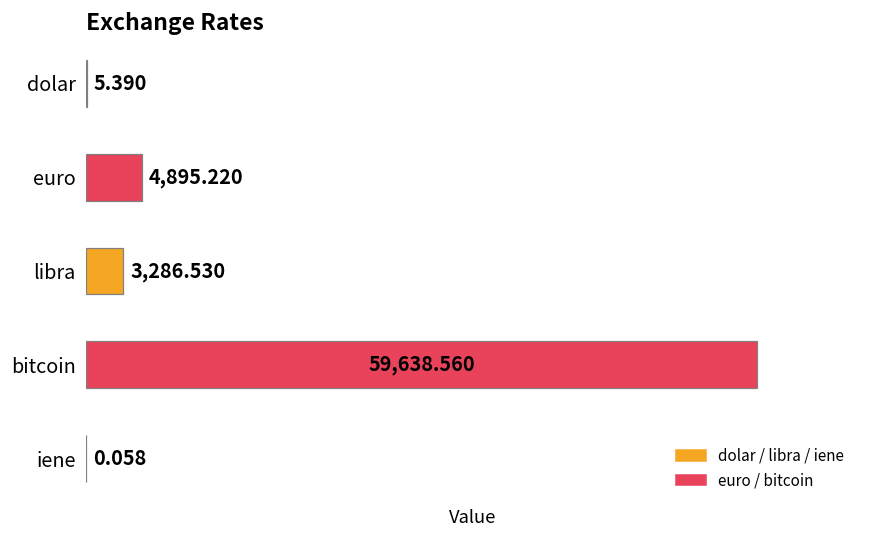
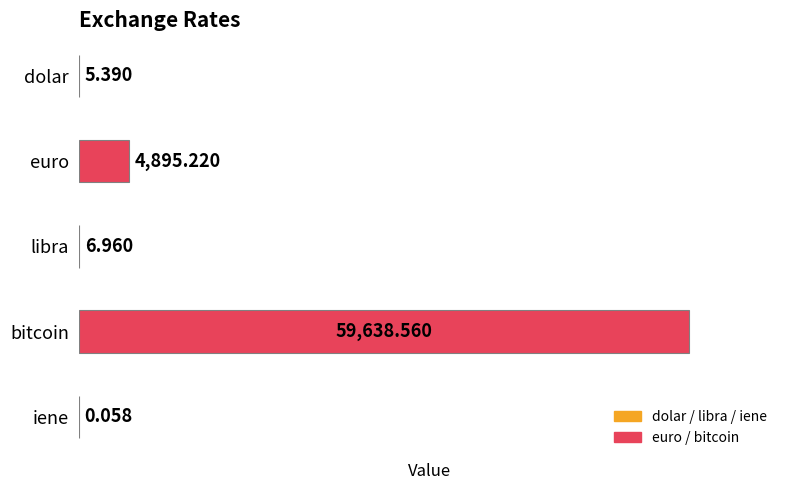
libra: 3,286.530 -> 6.960
